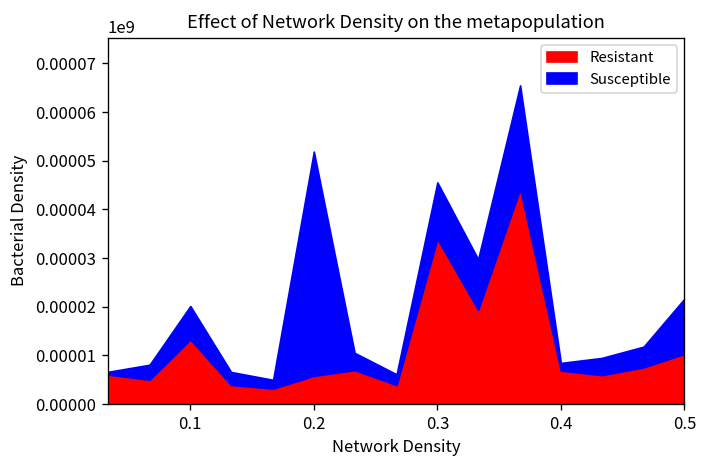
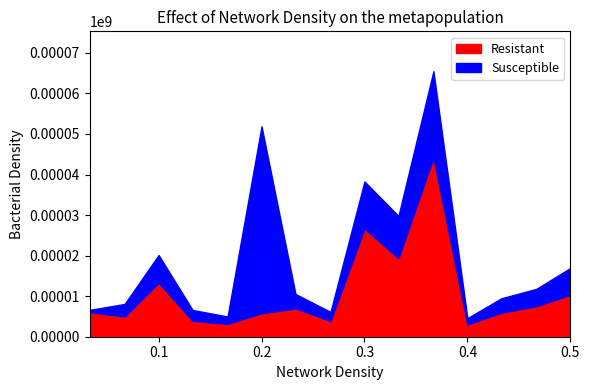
Resistant, 0.3: 34000 -> 27000
Resistant, 0.4: 7000 -> 3000
Susceptible, 0.5: 11000 -> 7000
